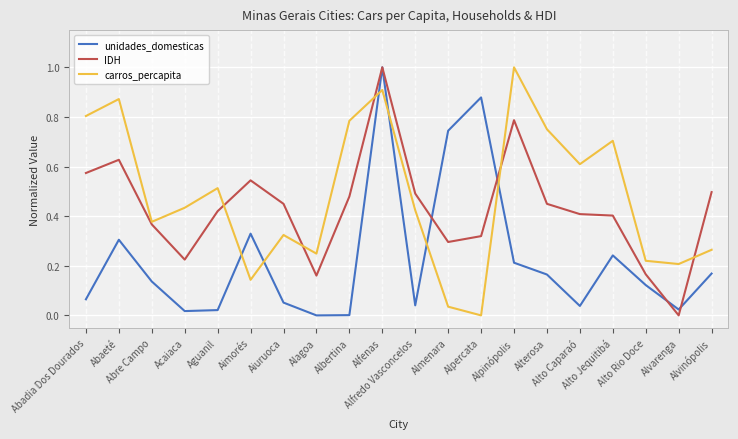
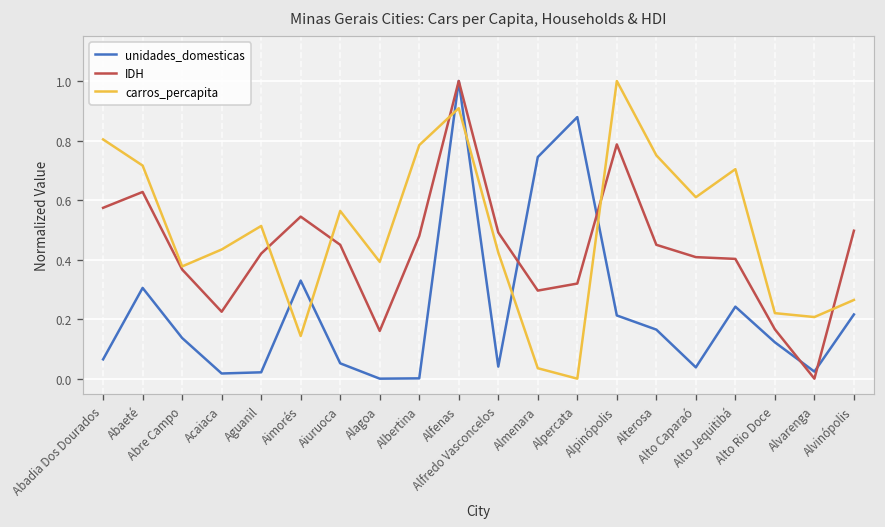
carros_percapita, Abaeté: 0.87 -> 0.72
carros_percapita, Aiuruoca: 0.32 -> 0.56
carros_percapita, Alagoa: 0.25 -> 0.39
unidades_domesticas, Alvinópolis: 0.17 -> 0.22
